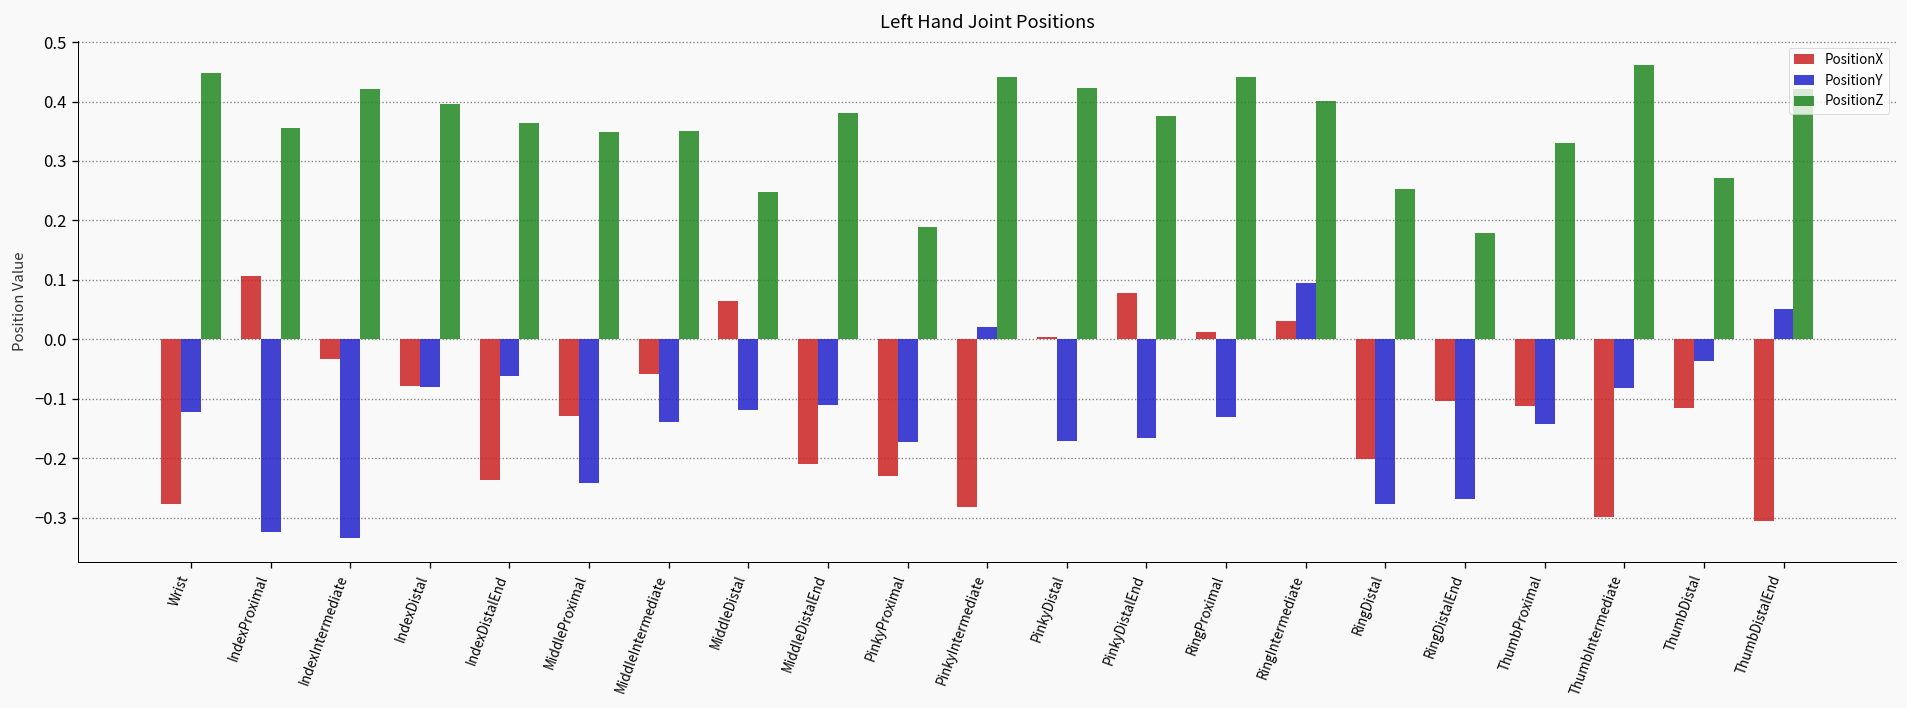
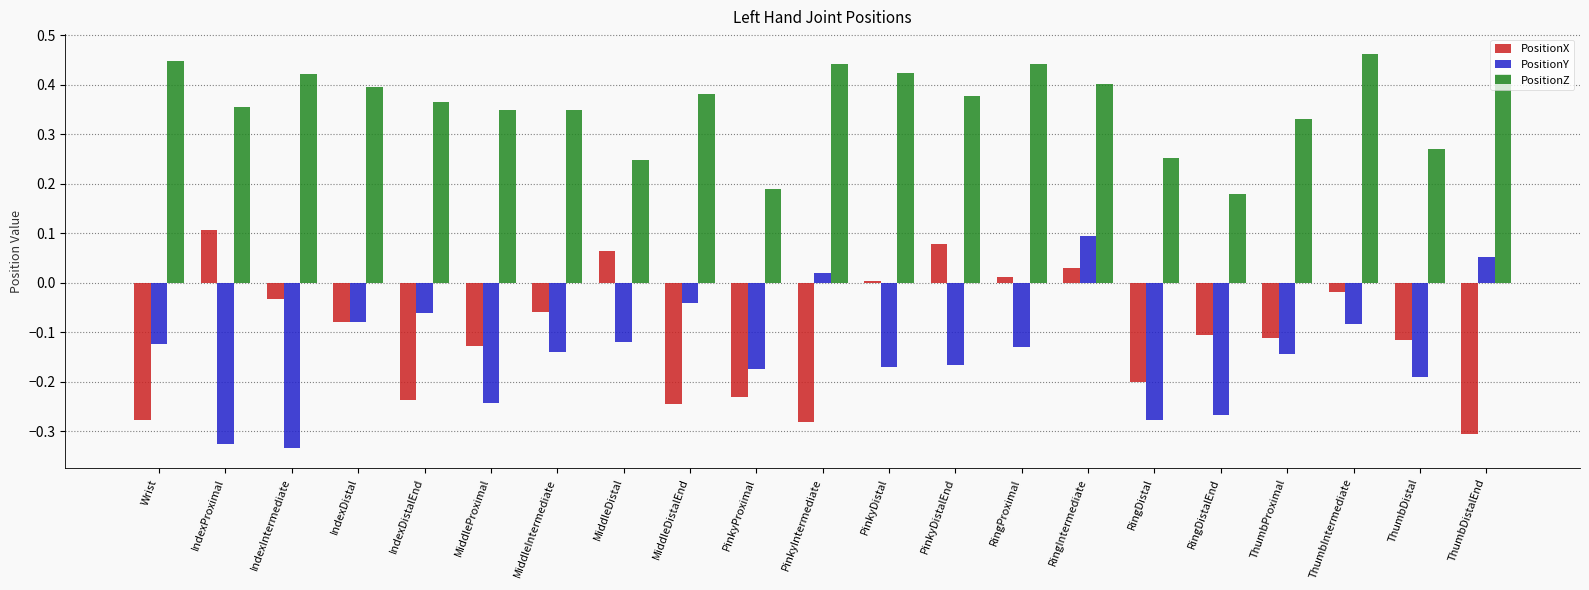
PositionX, MiddleDistalEnd: -0.21 -> -0.25
PositionY, MiddleDistalEnd: -0.11 -> -0.04
PositionX, ThumbIntermediate: -0.30 -> -0.02
PositionY, ThumbDistal: -0.04 -> -0.19
